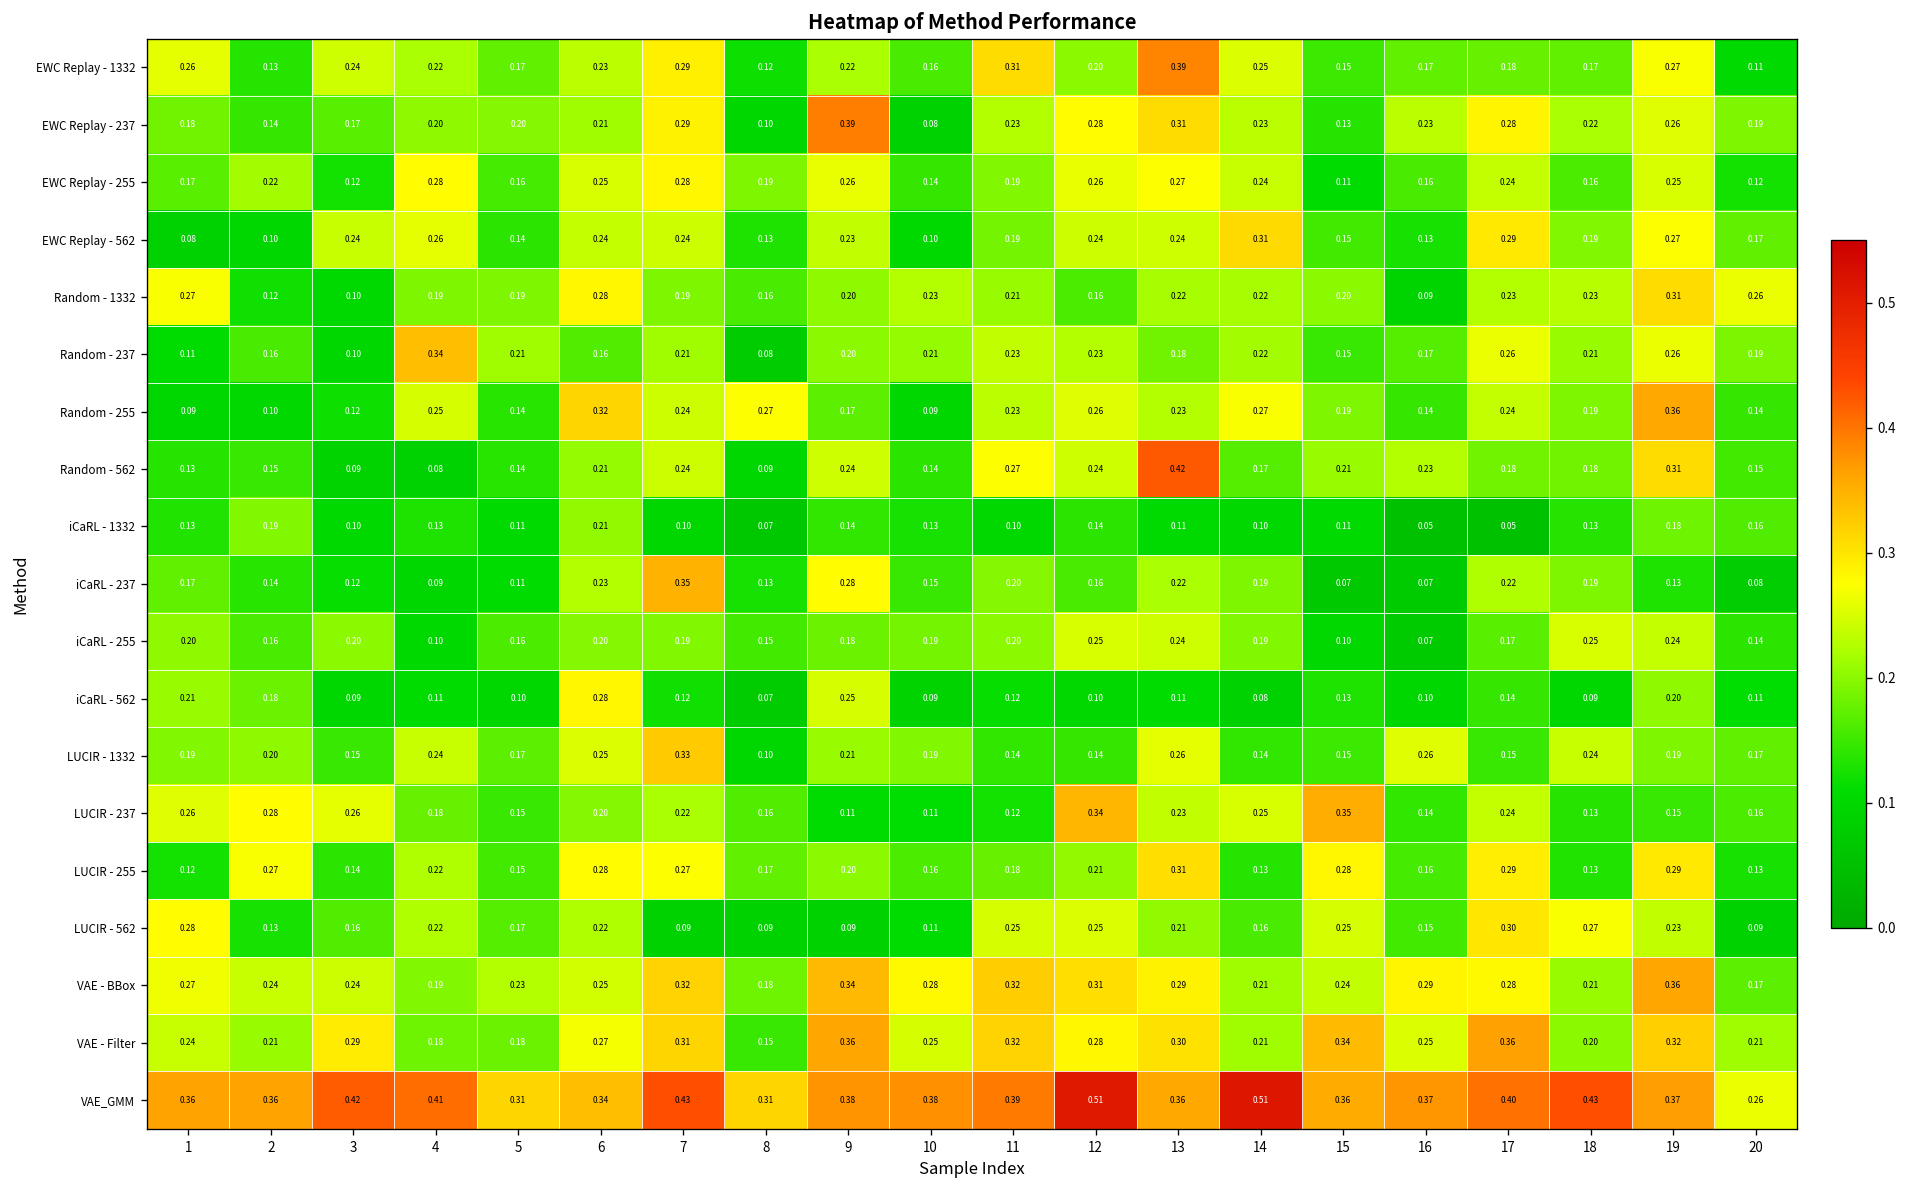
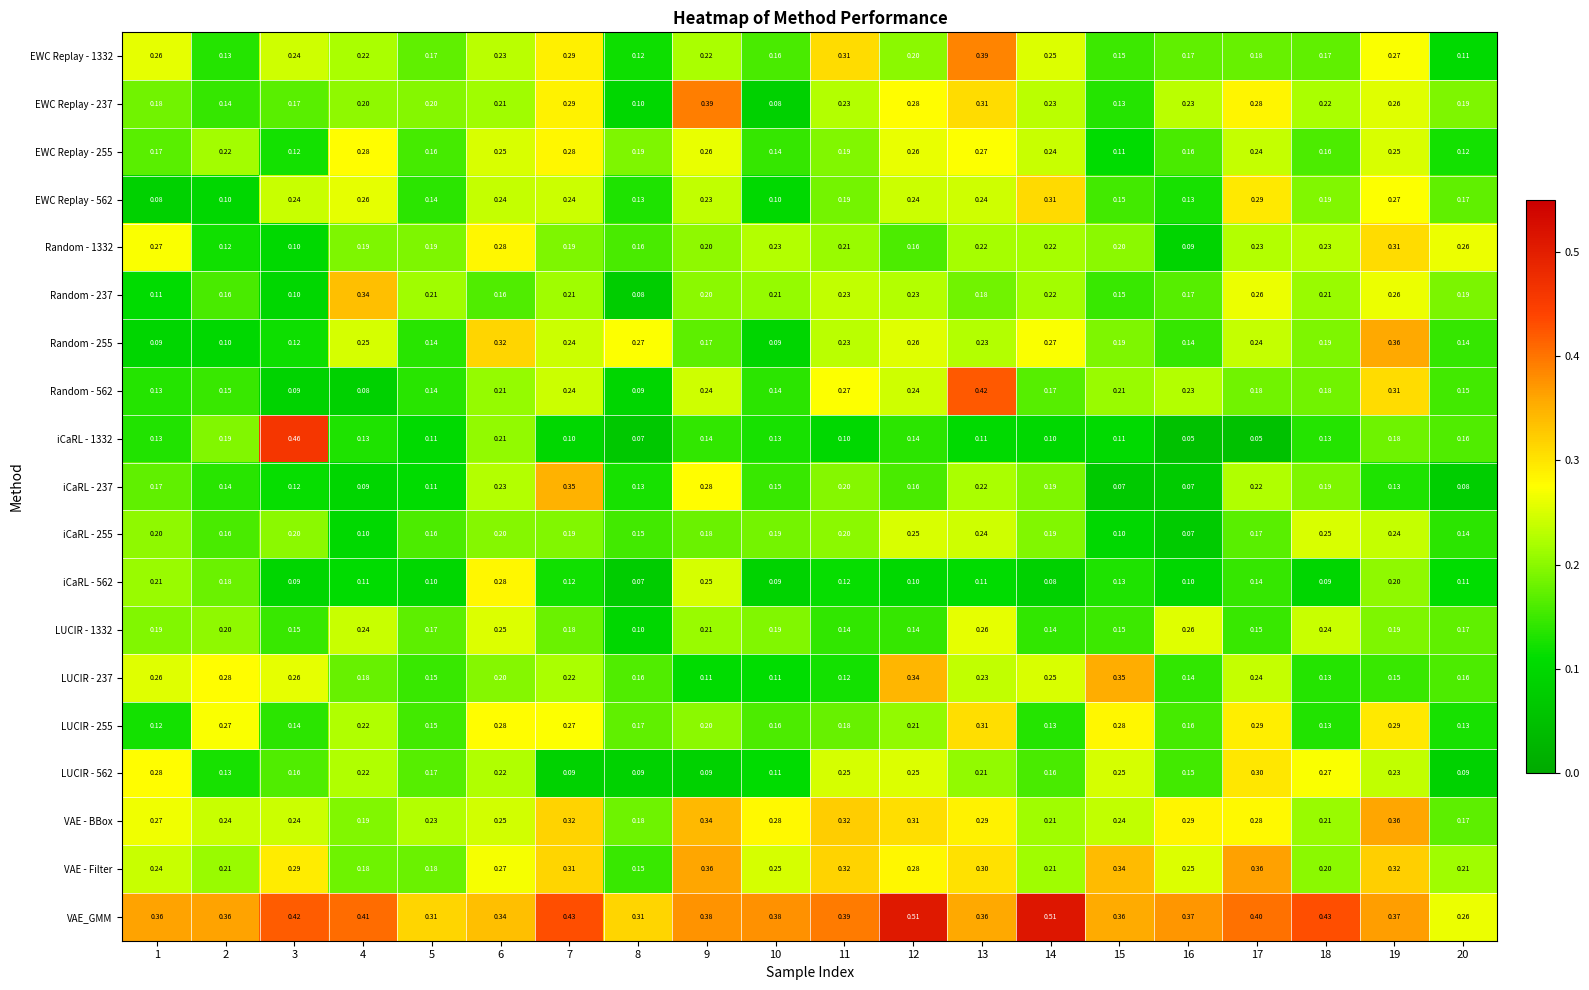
iCaRL - 1332, 3: 0.10 -> 0.46
LUCIR - 1332, 7: 0.33 -> 0.18
